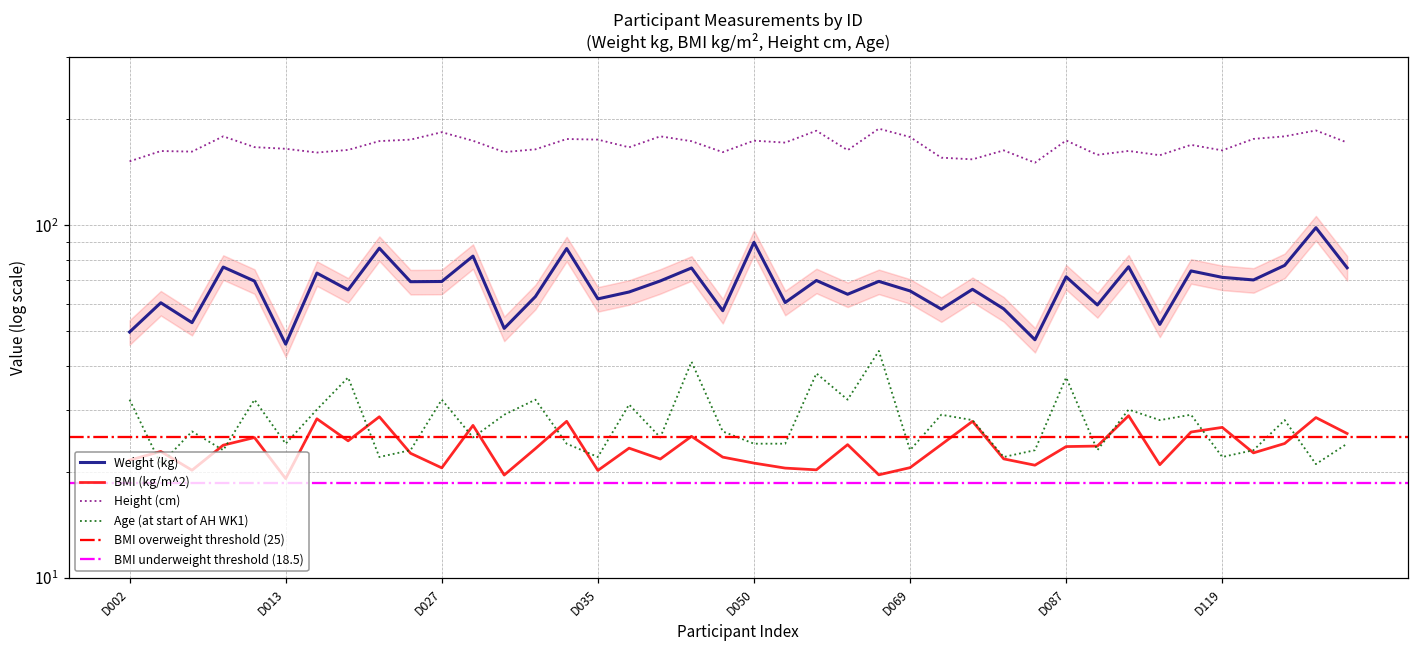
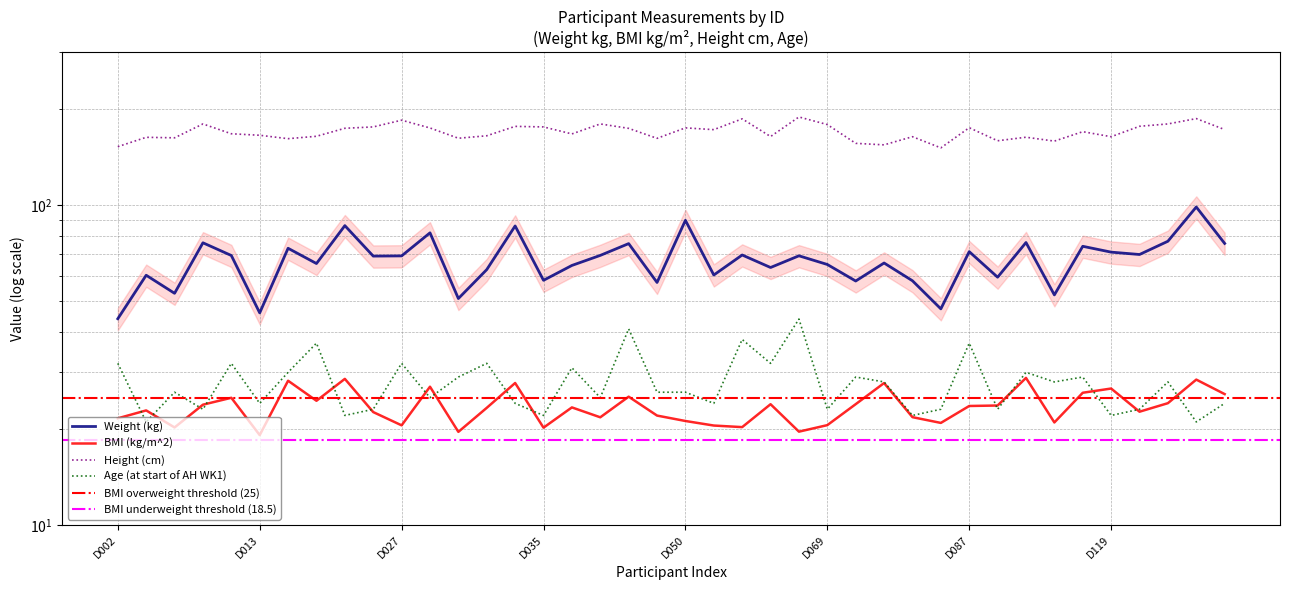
Weight (kg), D002: 50 -> 44
Weight (kg), D035: 62 -> 58
Age (at start of AH WK1), D050: 24 -> 26
